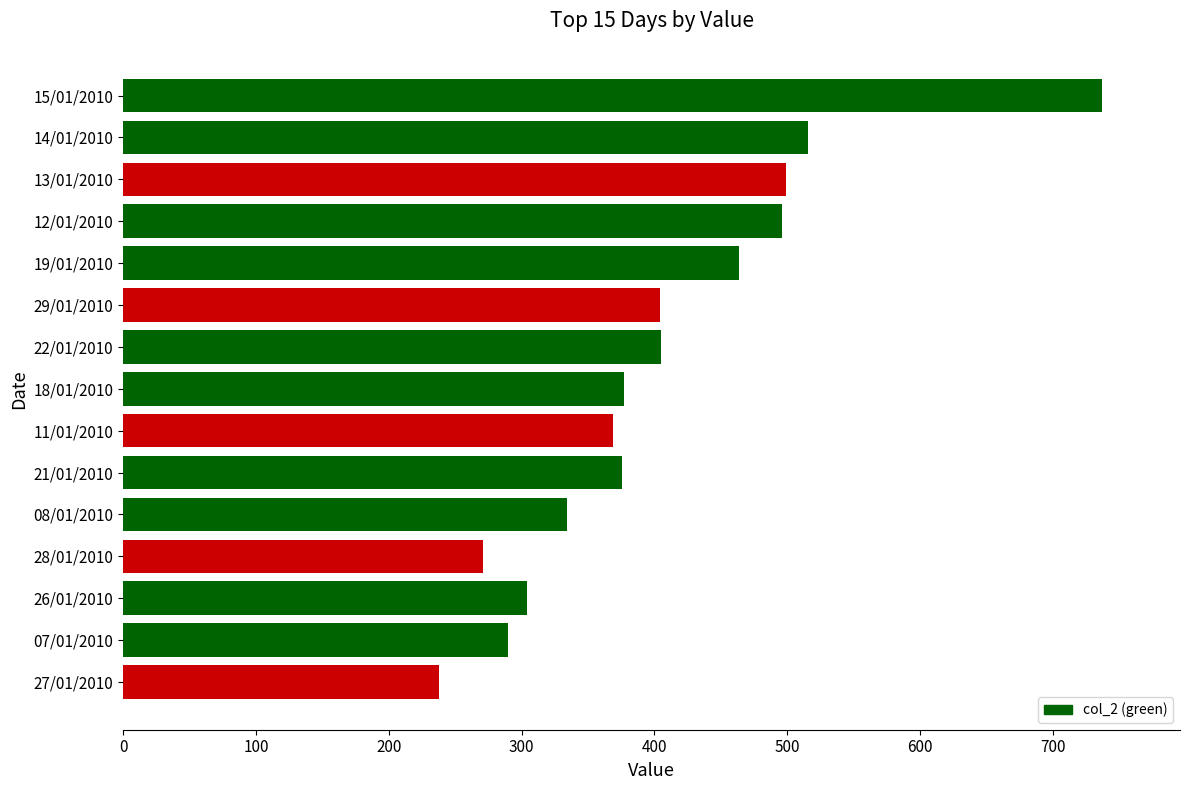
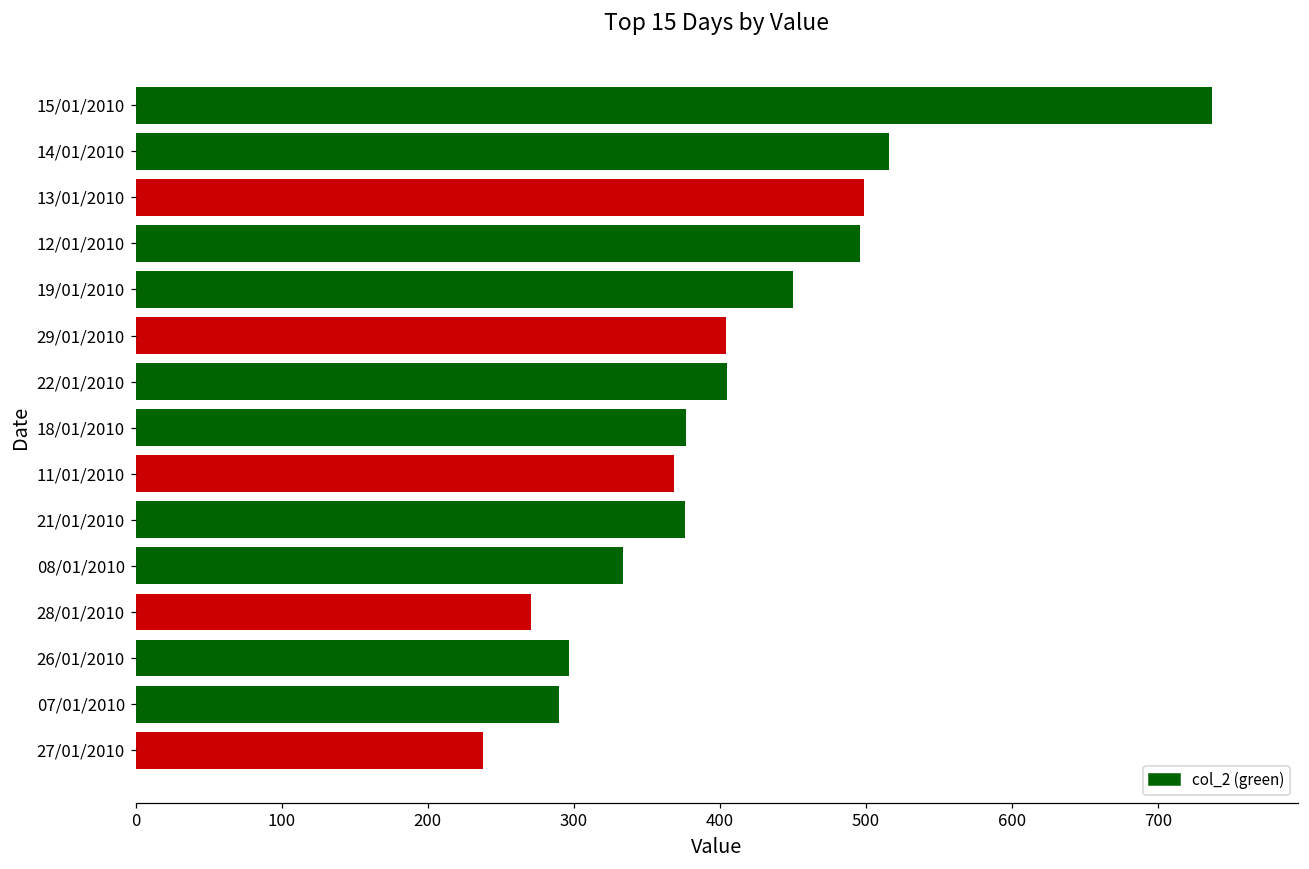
19/01/2010: 464 -> 450
26/01/2010: 304 -> 297
